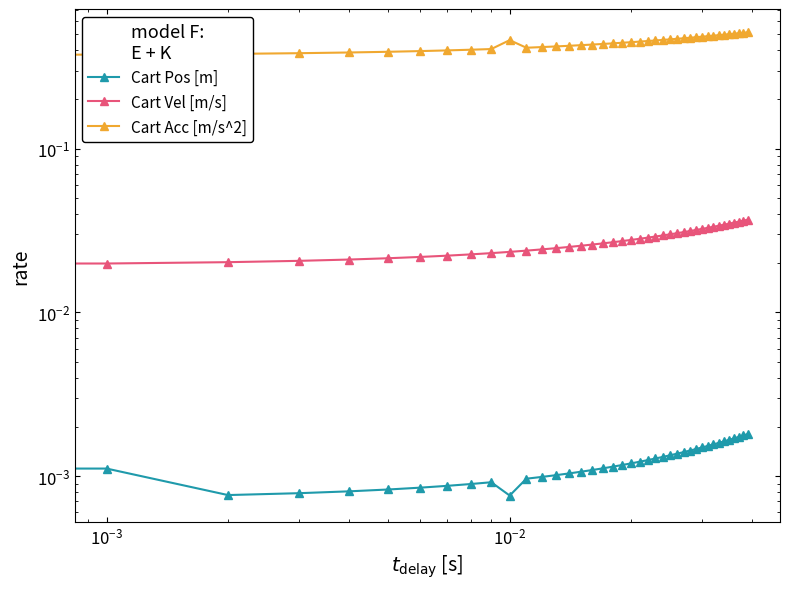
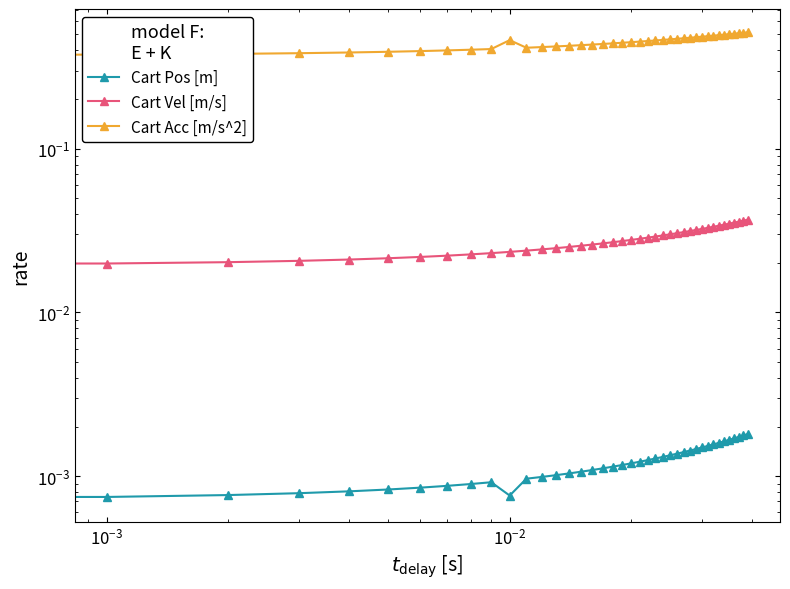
Cart Pos [m], 10^-3: 0.0011 -> 0.0007
